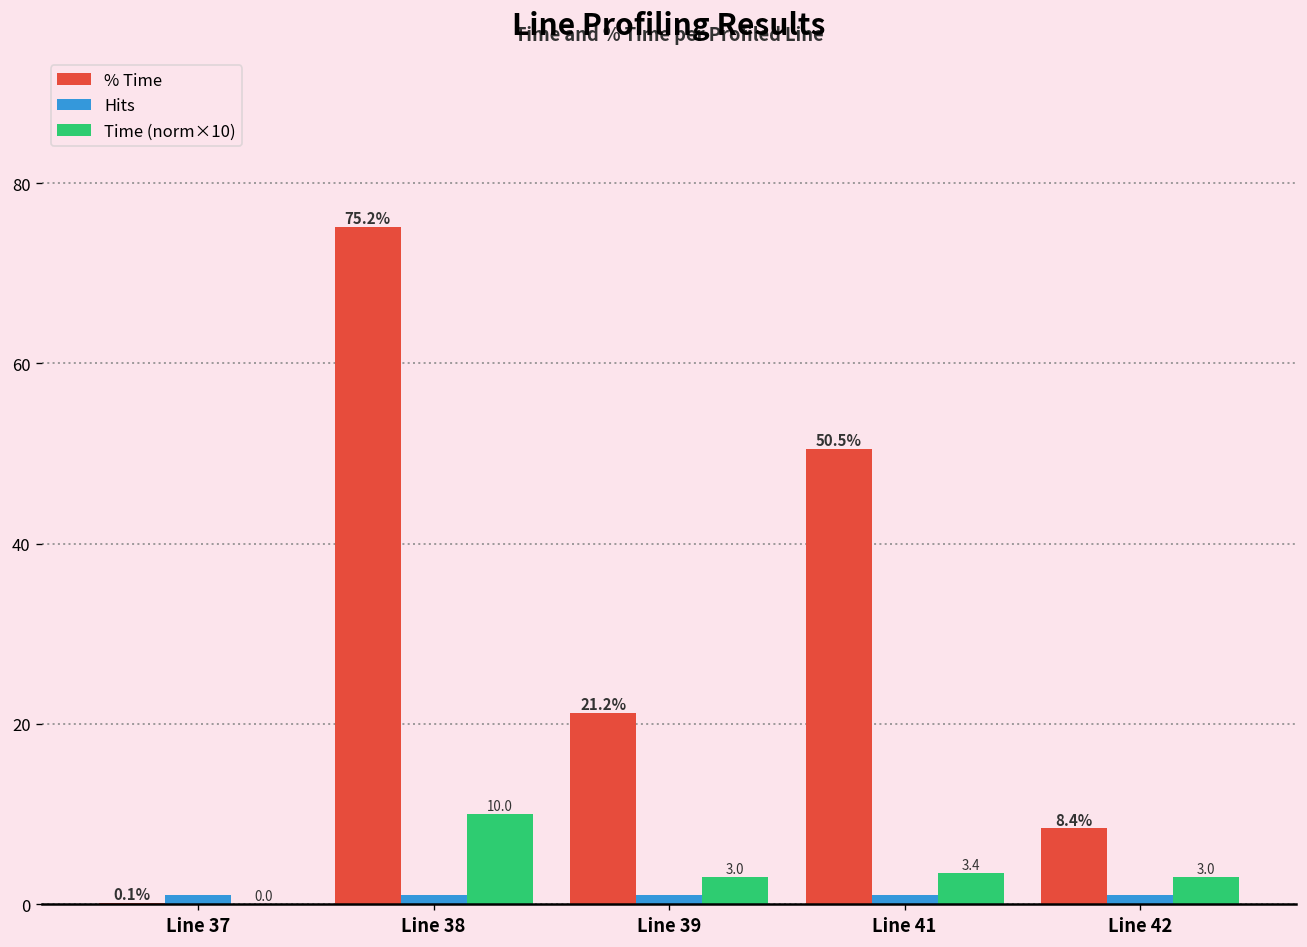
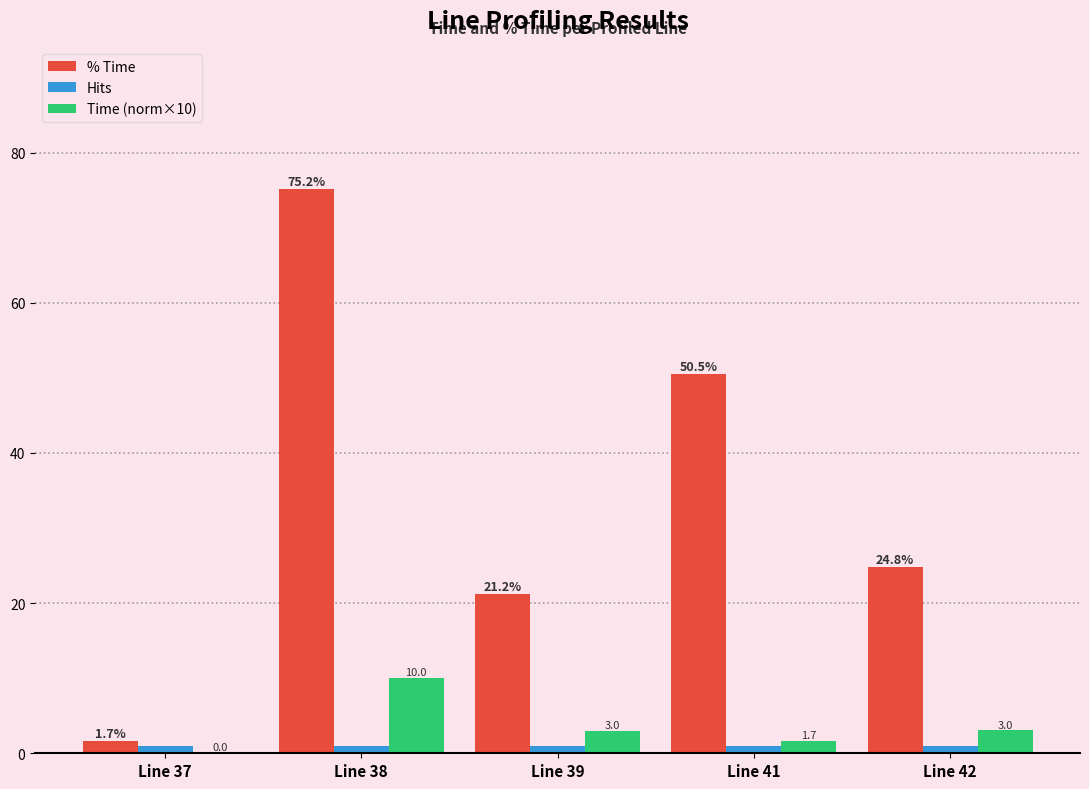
% Time, Line 37: 0.1% -> 1.7%
Time (norm×10), Line 41: 3.4 -> 1.7
% Time, Line 42: 8.4% -> 24.8%
